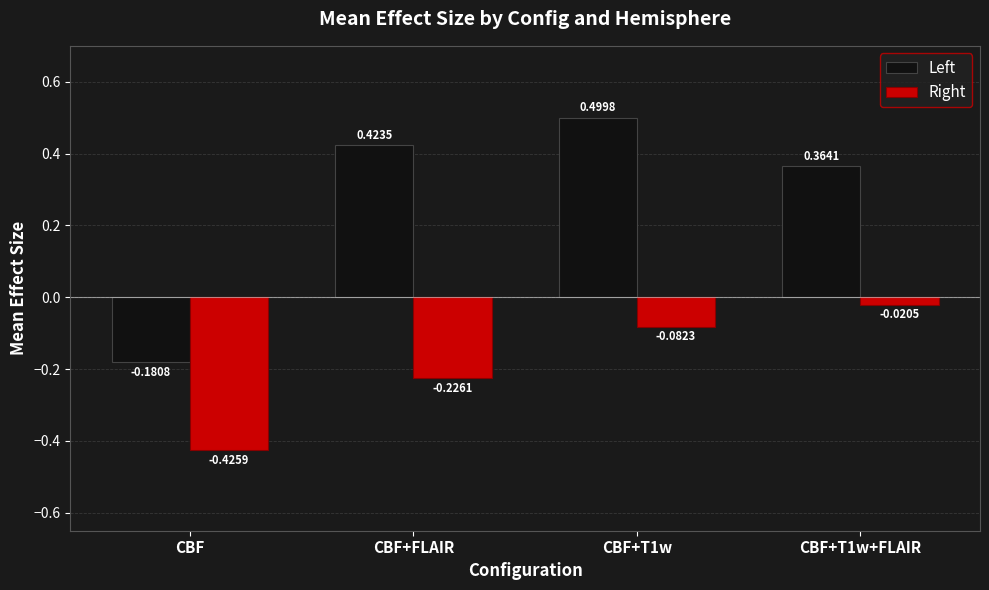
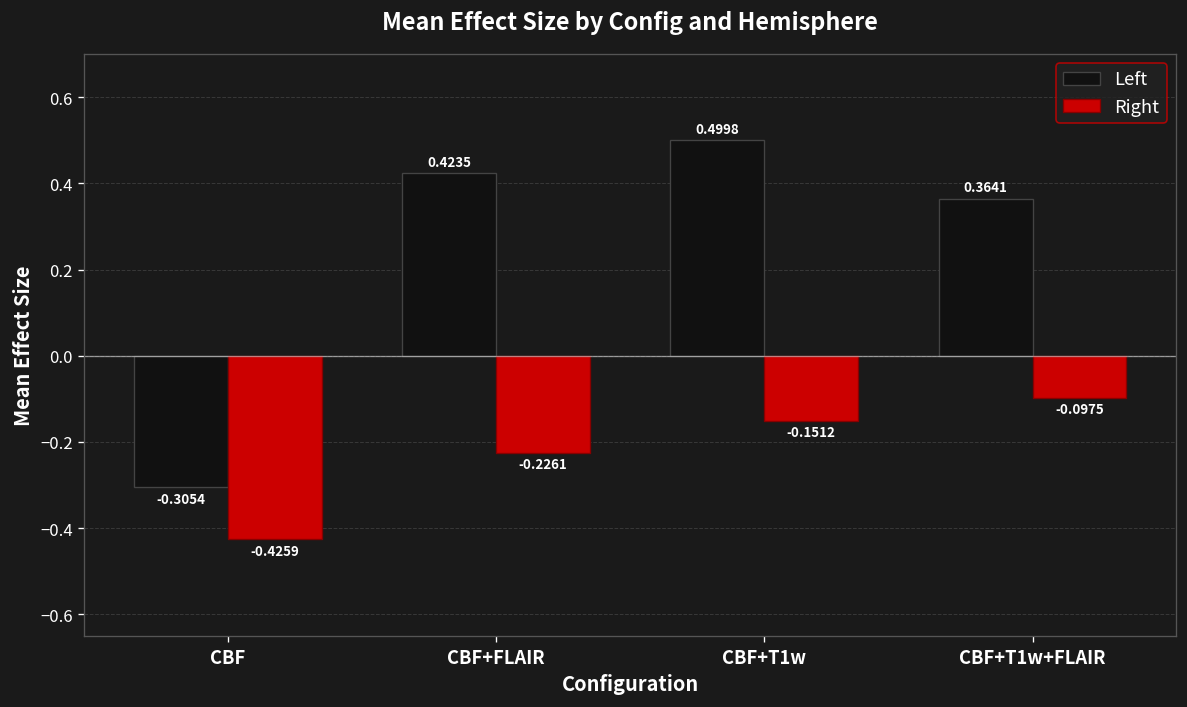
Left, CBF: -0.1808 -> -0.3054
Right, CBF+T1w: -0.0823 -> -0.1512
Right, CBF+T1w+FLAIR: -0.0205 -> -0.0975
